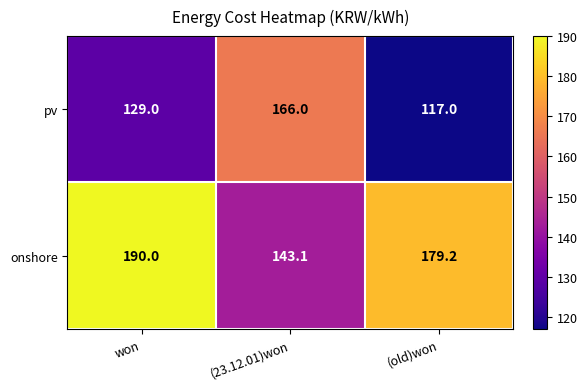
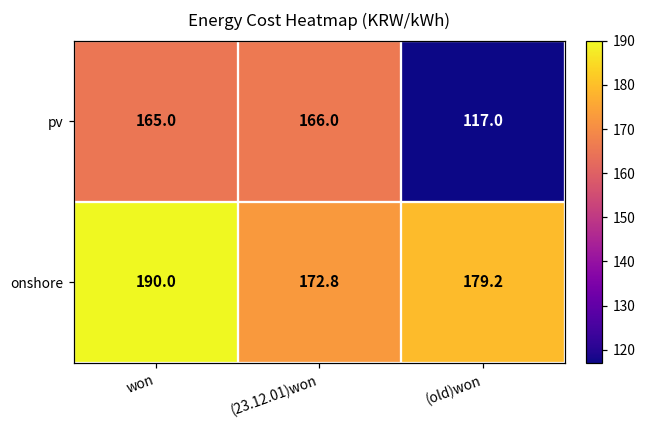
pv, won: 129.0 -> 165.0
onshore, (23.12.01)won: 143.1 -> 172.8
